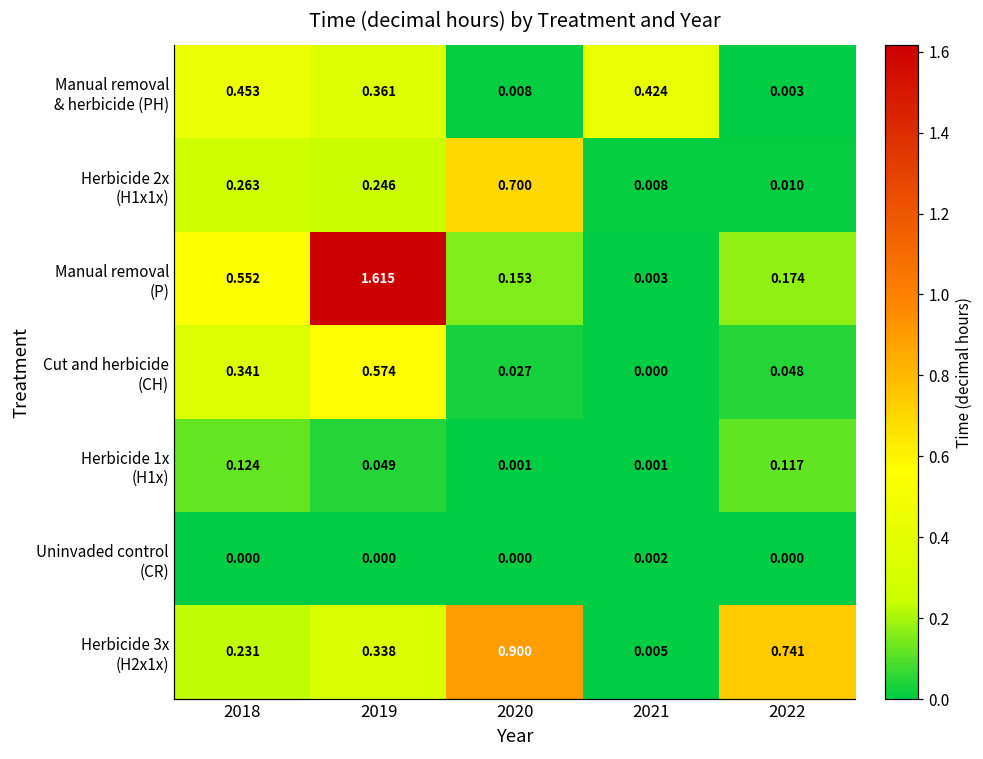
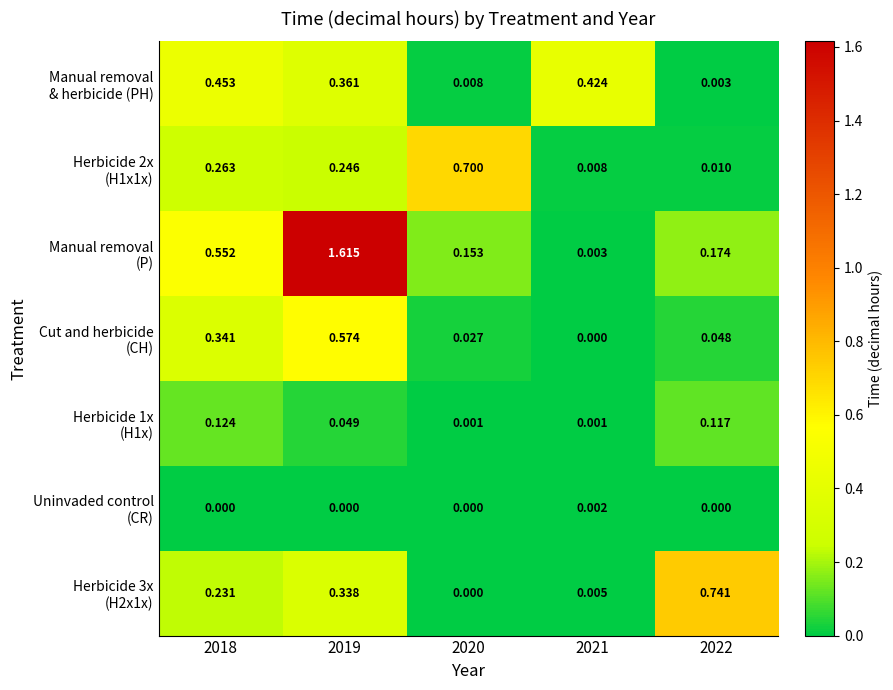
Herbicide 3x (H2x1x), 2020: 0.900 -> 0.000
